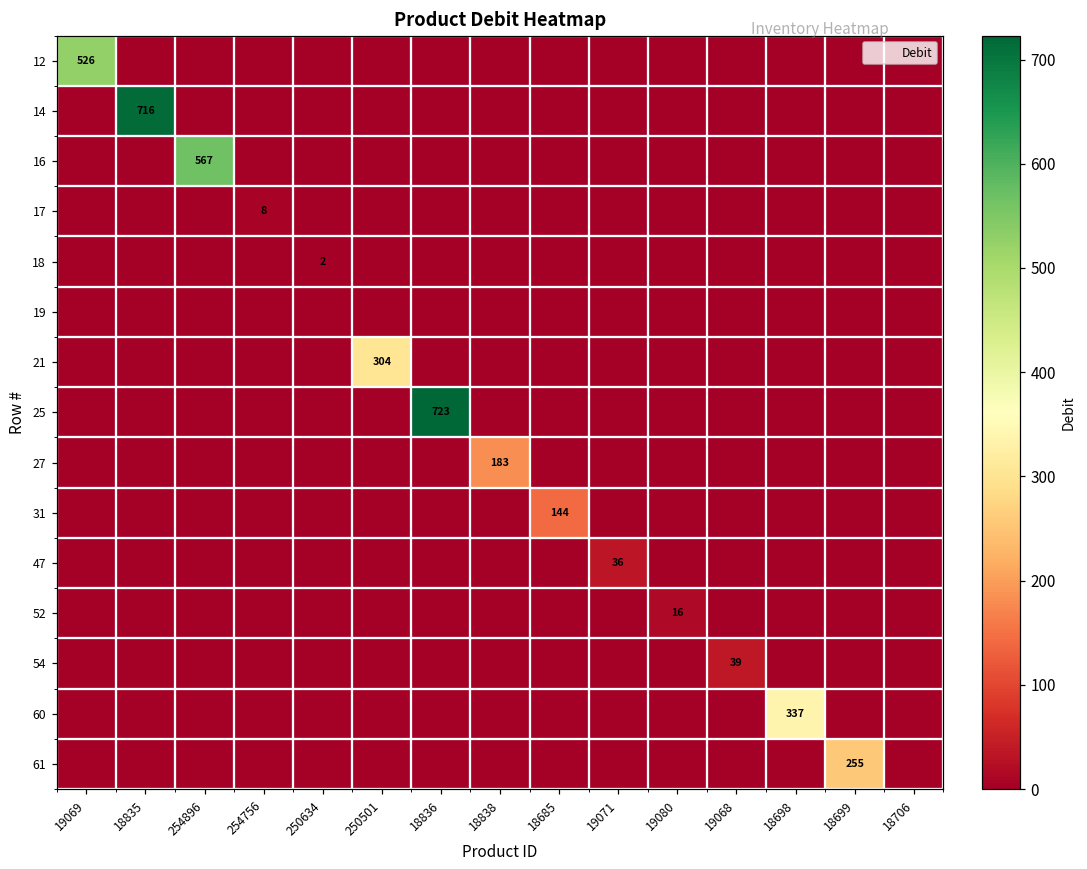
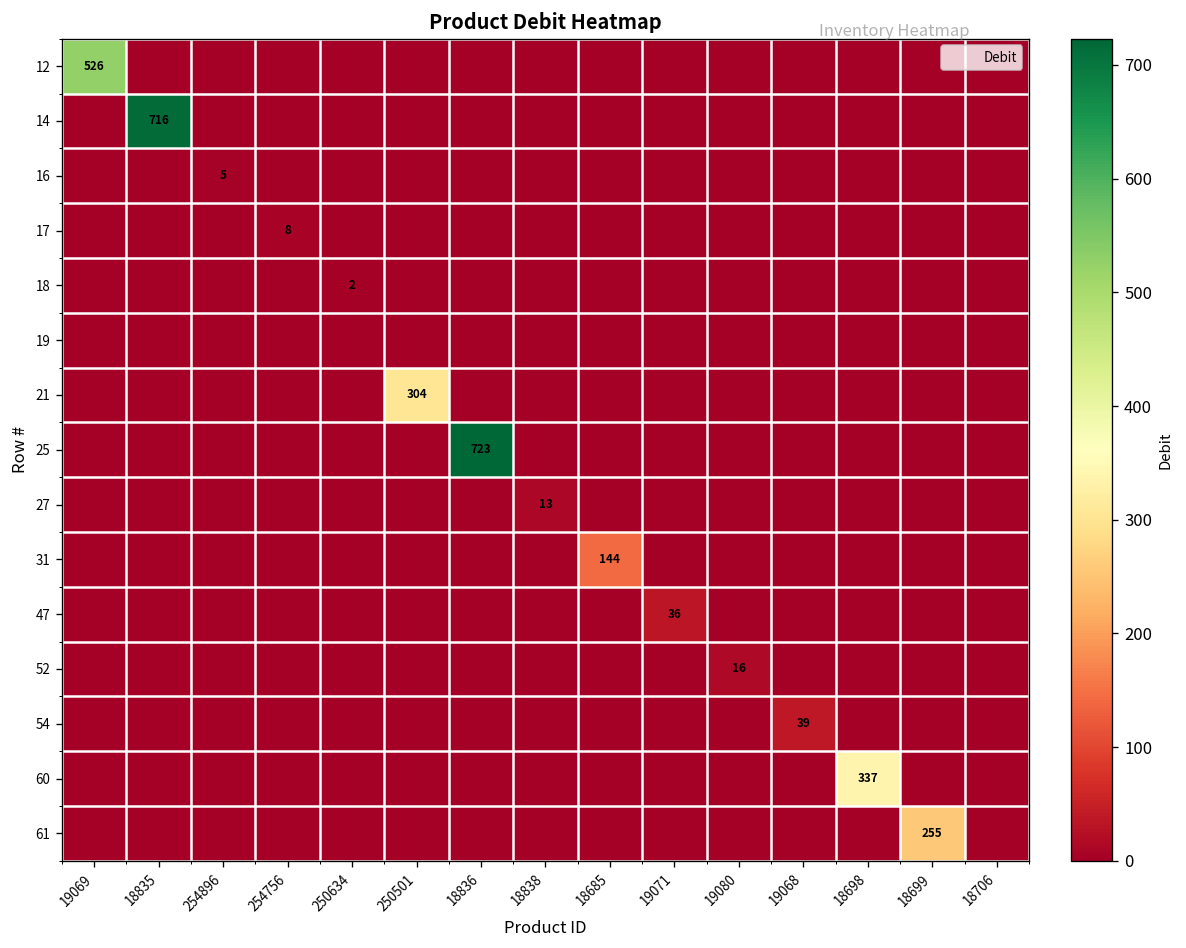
16, 254896: 567 -> 5
27, 18838: 183 -> 13
